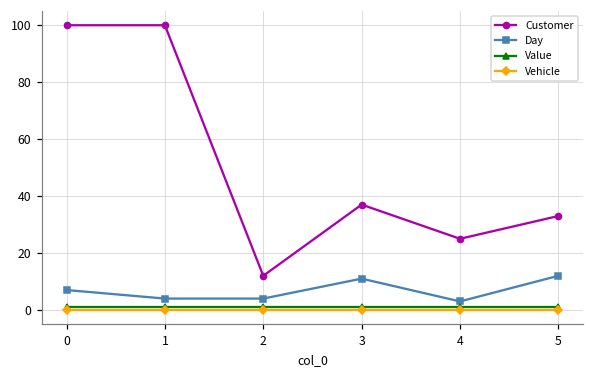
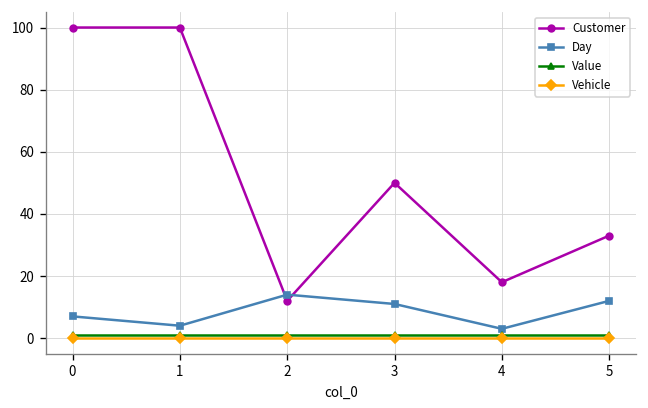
Day, 2: 4 -> 14
Customer, 3: 37 -> 50
Customer, 4: 25 -> 18
